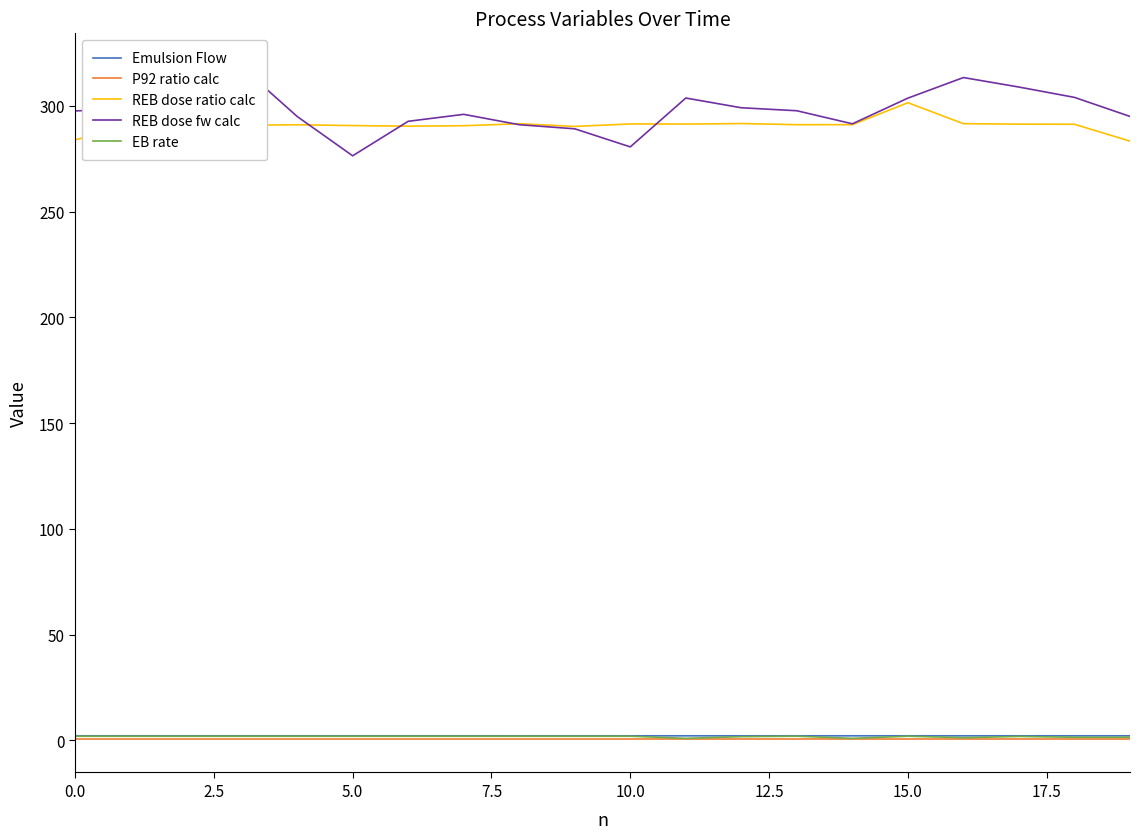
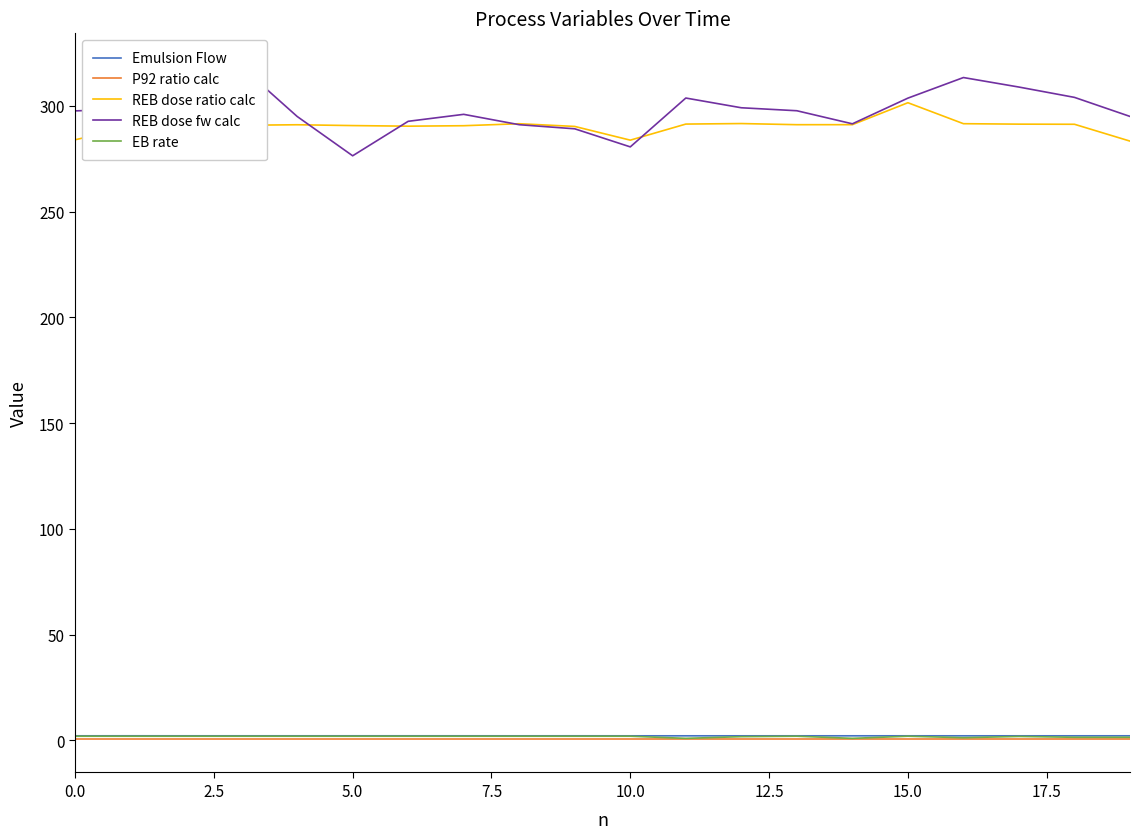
REB dose ratio calc, 10.0: 291 -> 284
